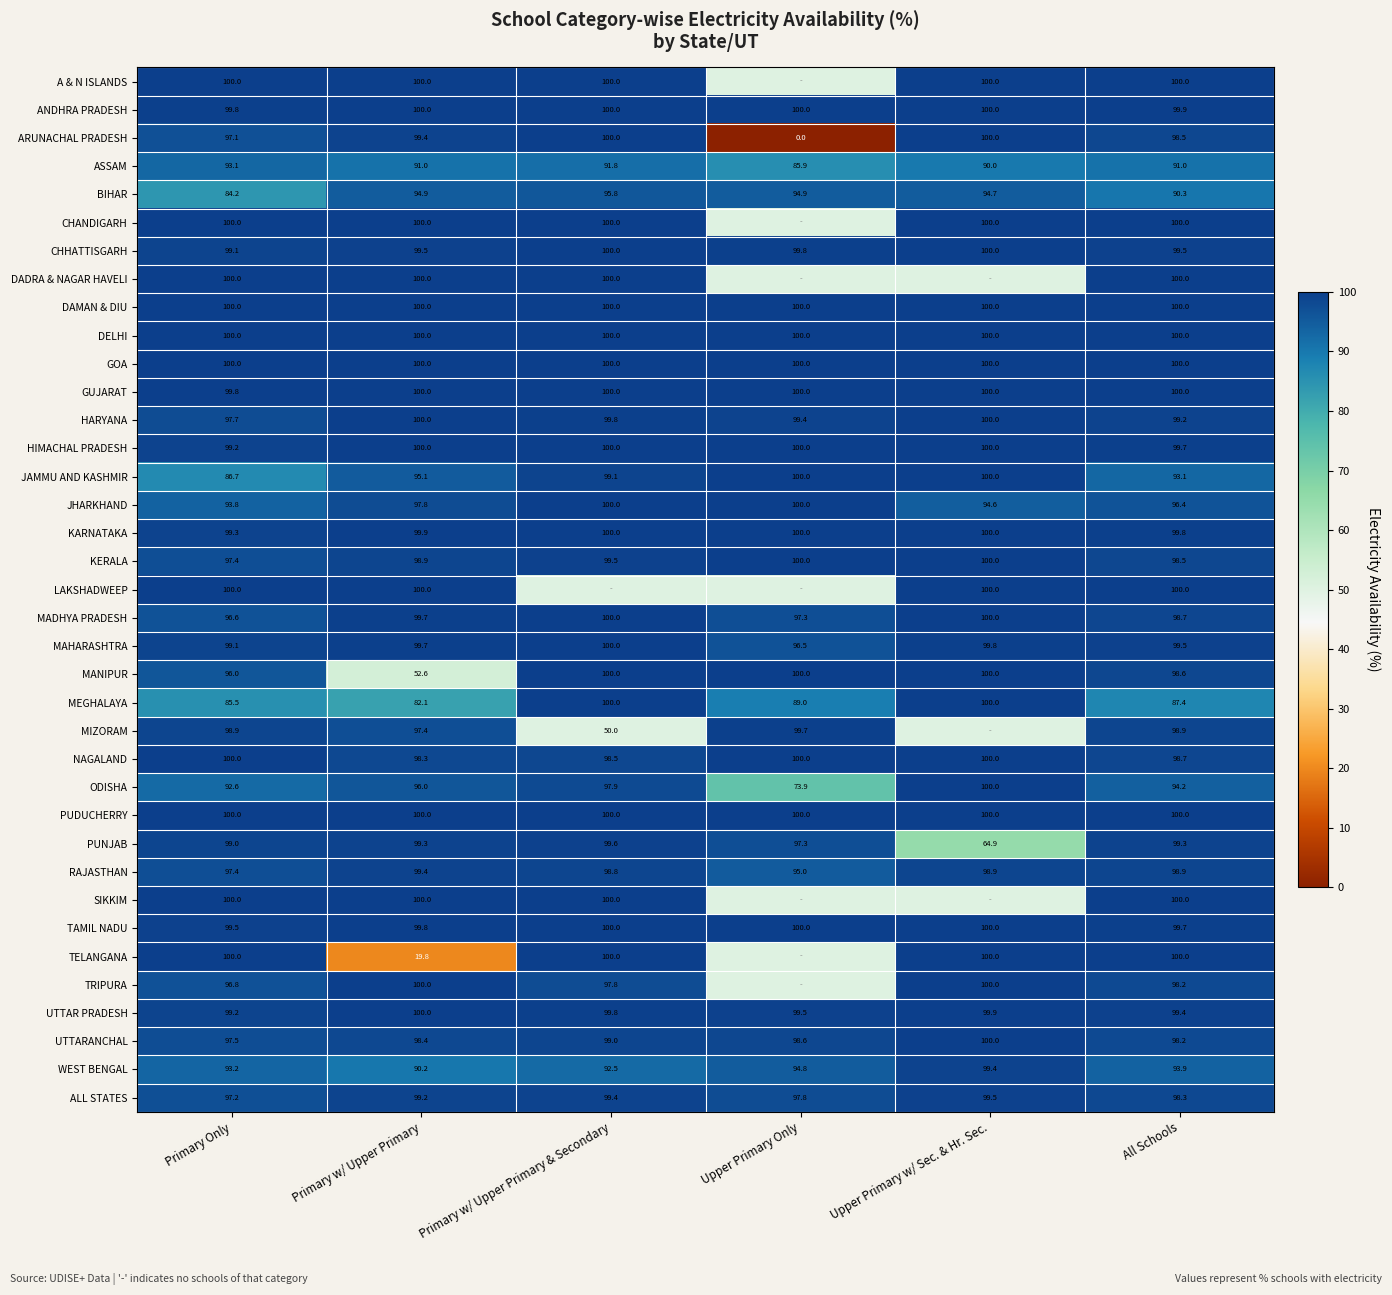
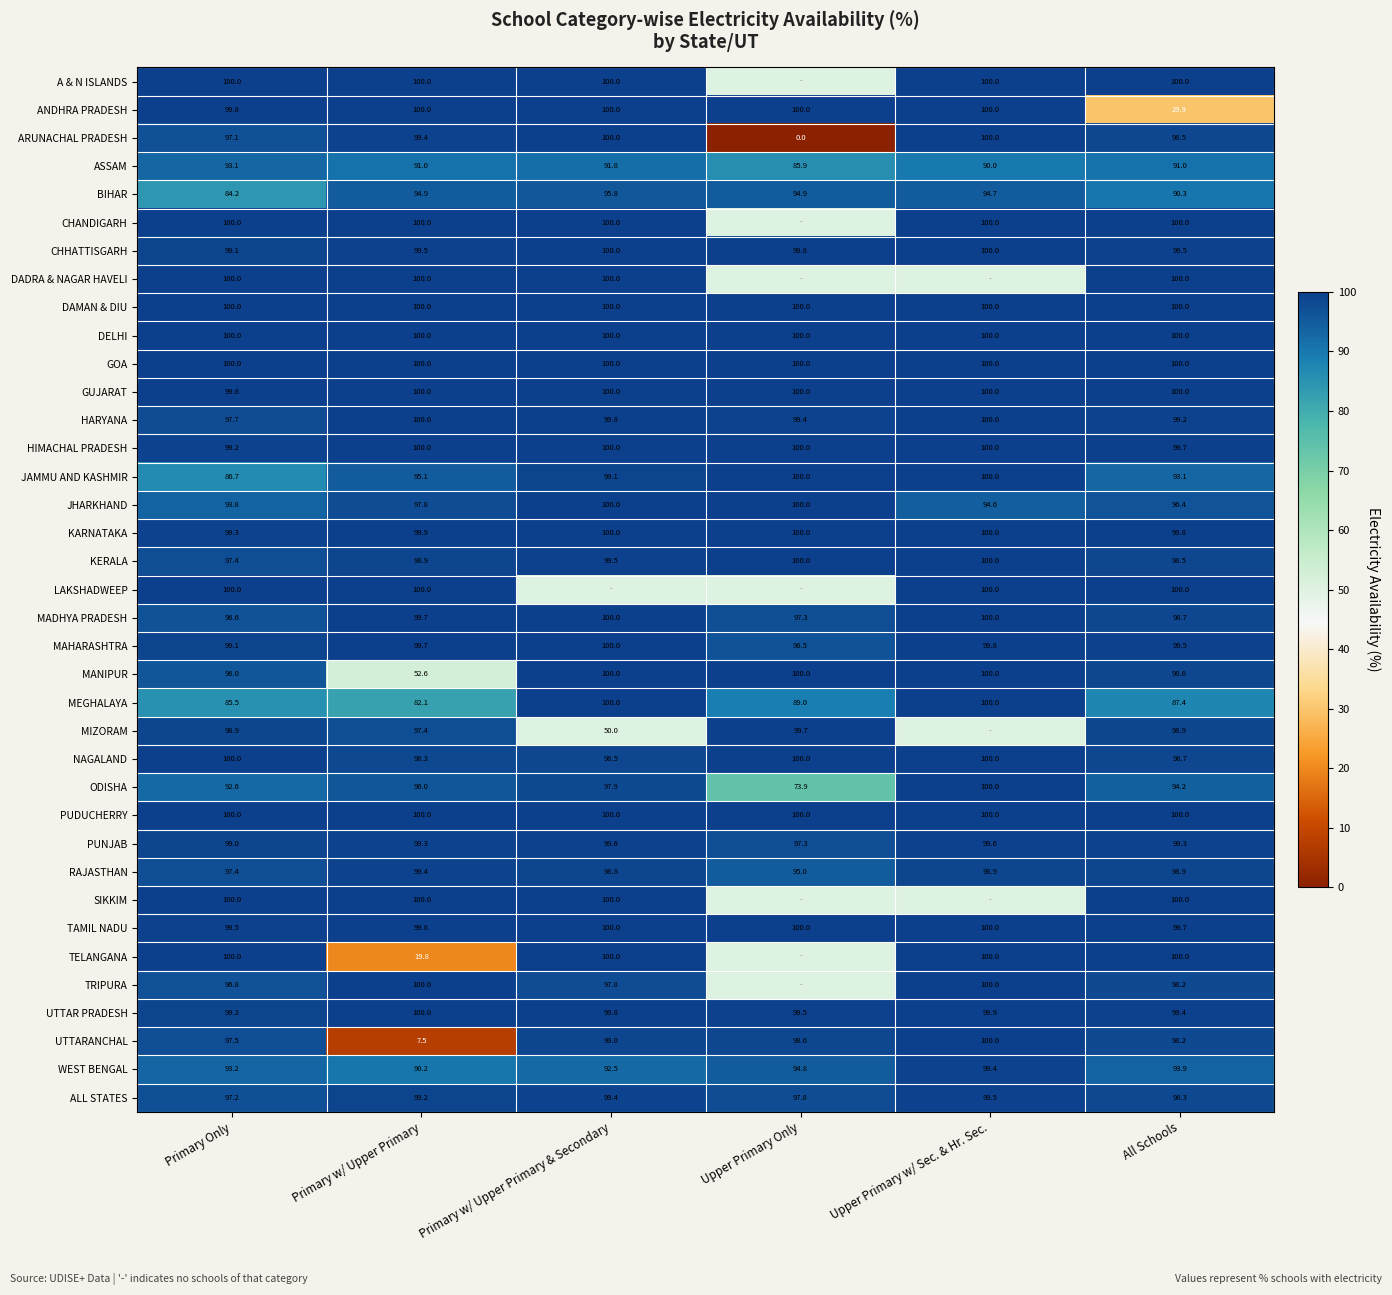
ANDHRA PRADESH, All Schools: 99.9 -> 29.9
PUNJAB, Upper Primary w/ Sec. & Hr. Sec.: 64.9 -> 99.6
UTTARANCHAL, Primary w/ Upper Primary: 98.4 -> 7.5
